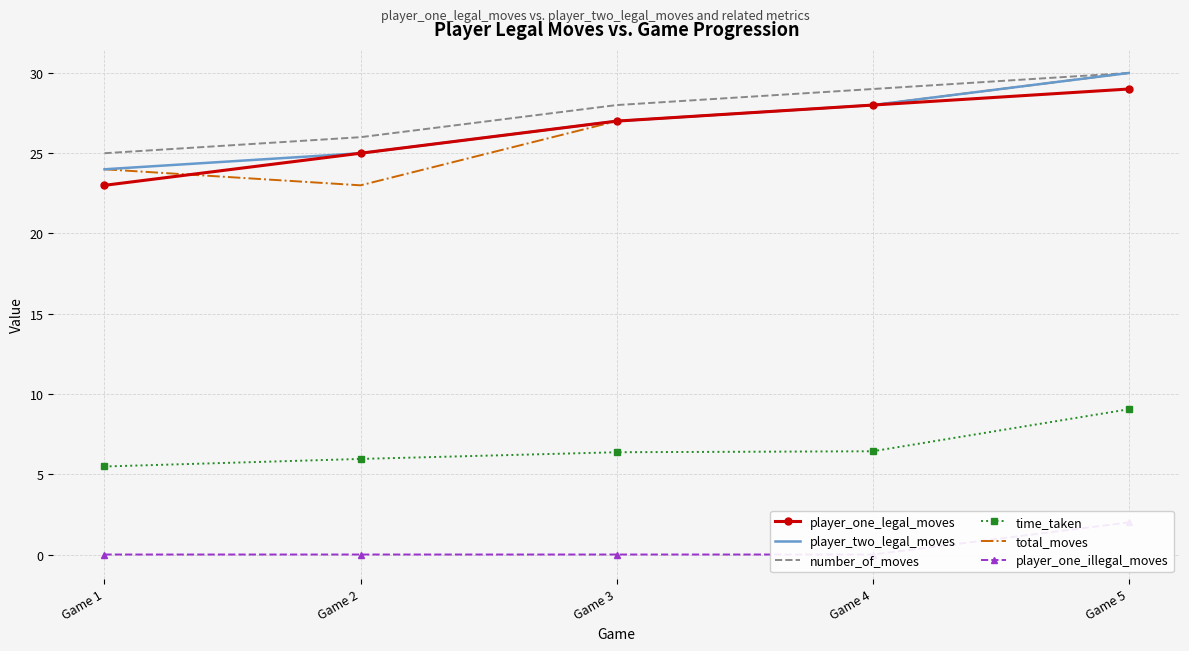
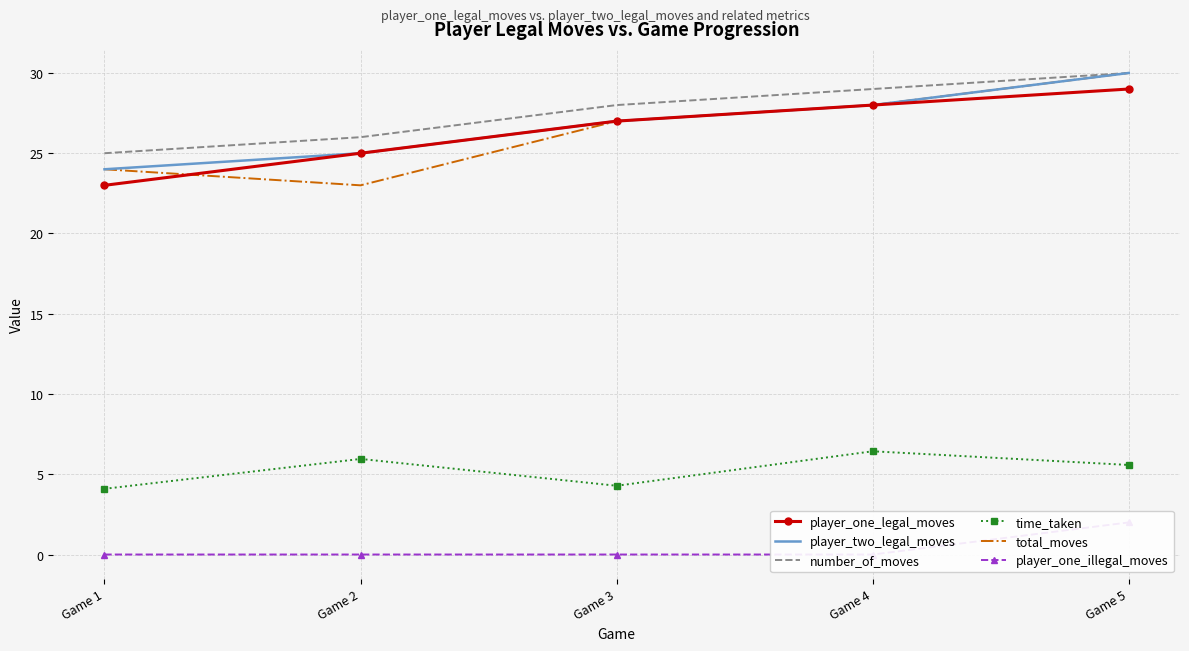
time_taken, Game 1: 5.5 -> 4.1
time_taken, Game 3: 6.4 -> 4.3
time_taken, Game 5: 9.0 -> 5.6
